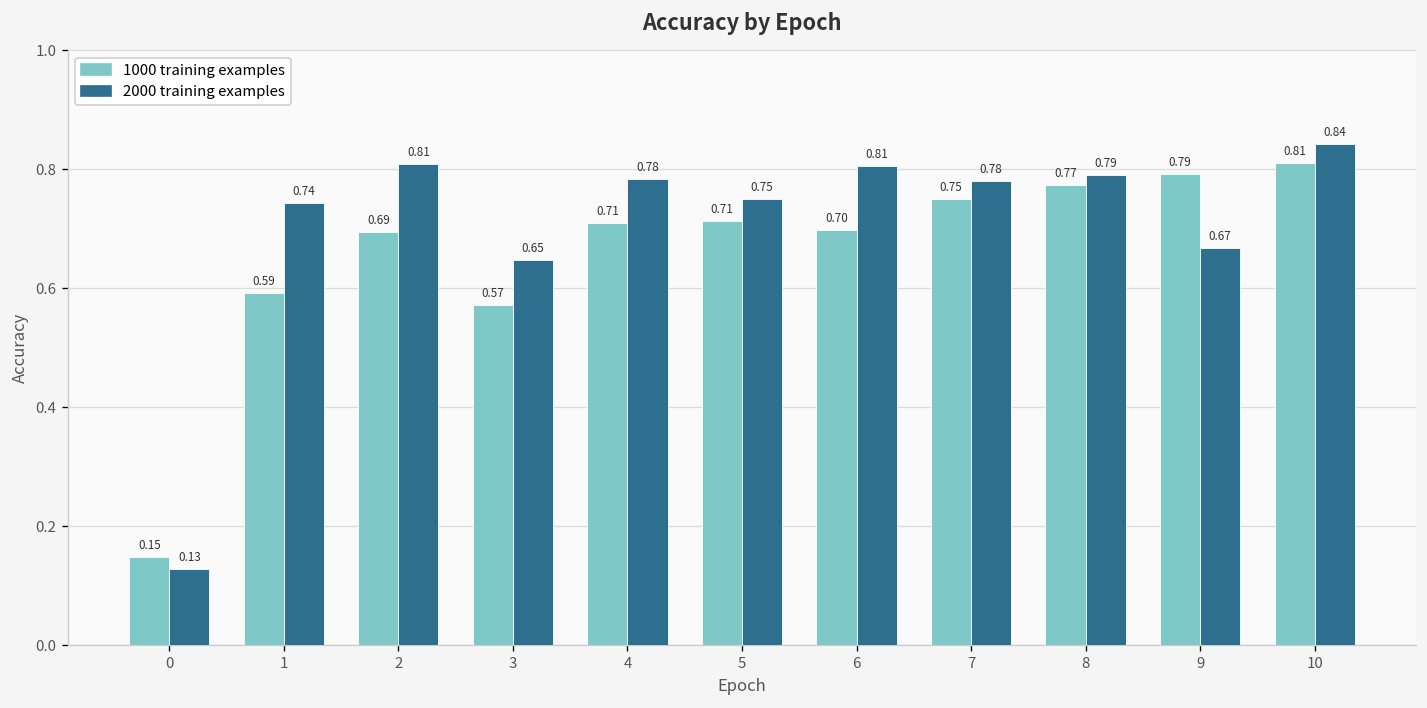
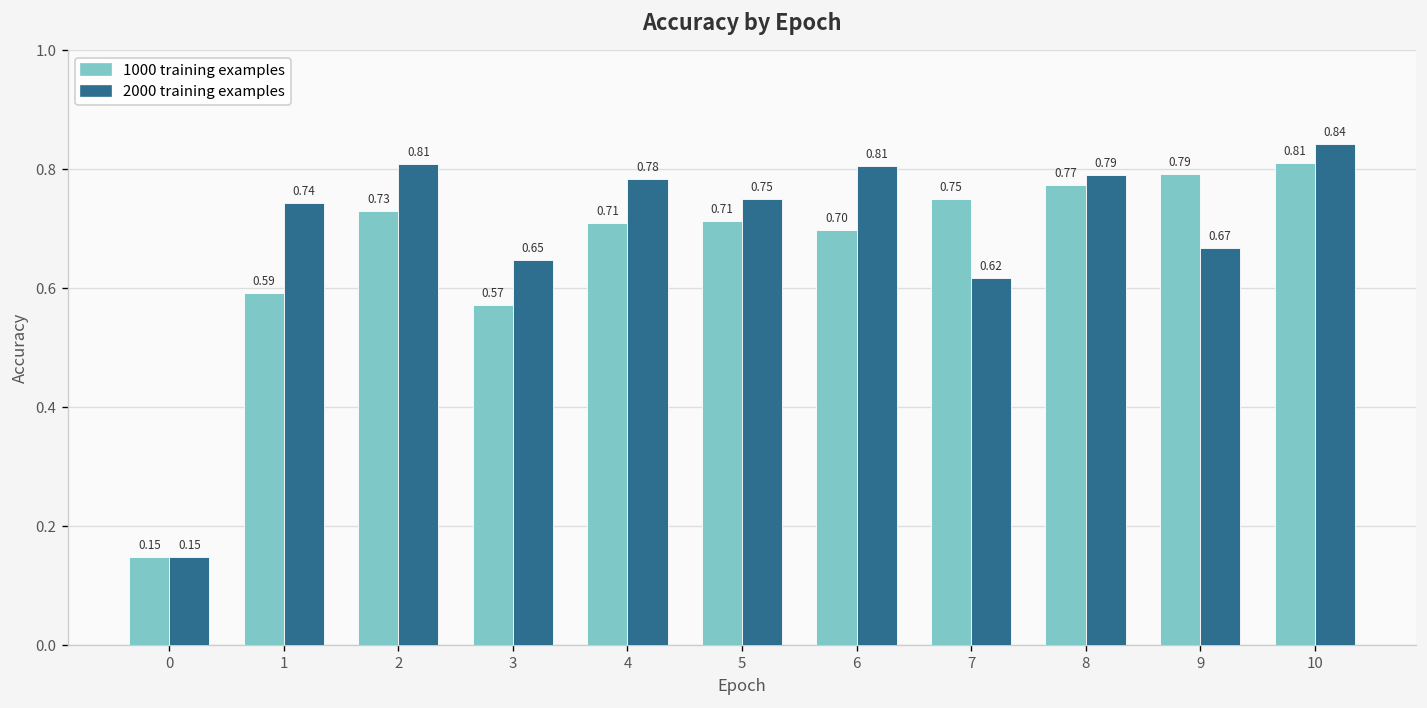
2000 training examples, 0: 0.13 -> 0.15
1000 training examples, 2: 0.69 -> 0.73
2000 training examples, 7: 0.78 -> 0.62
